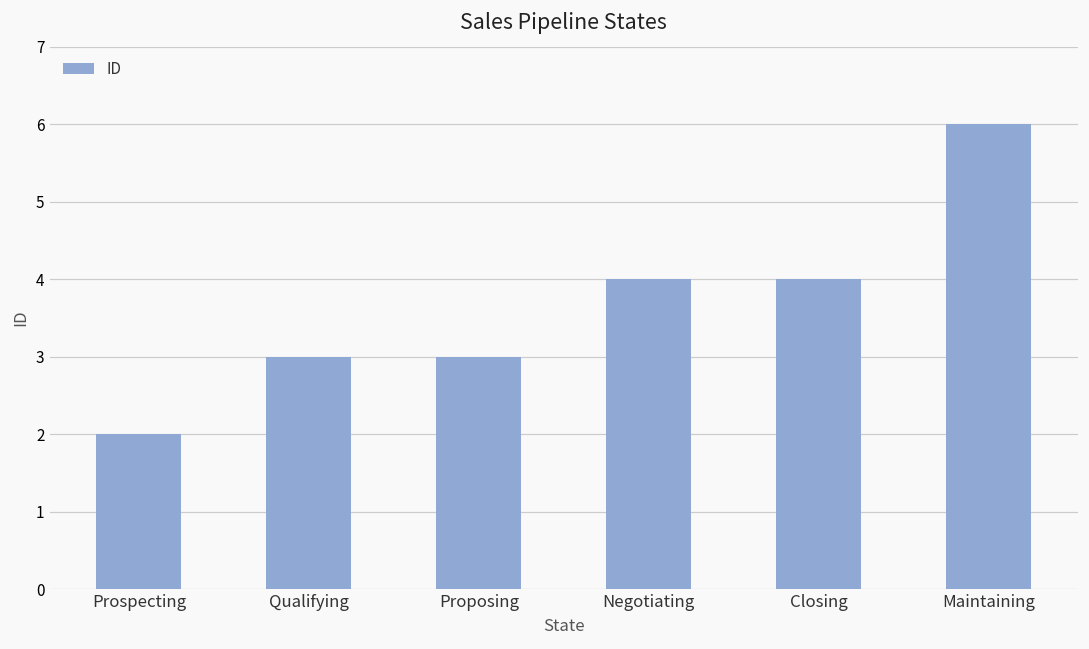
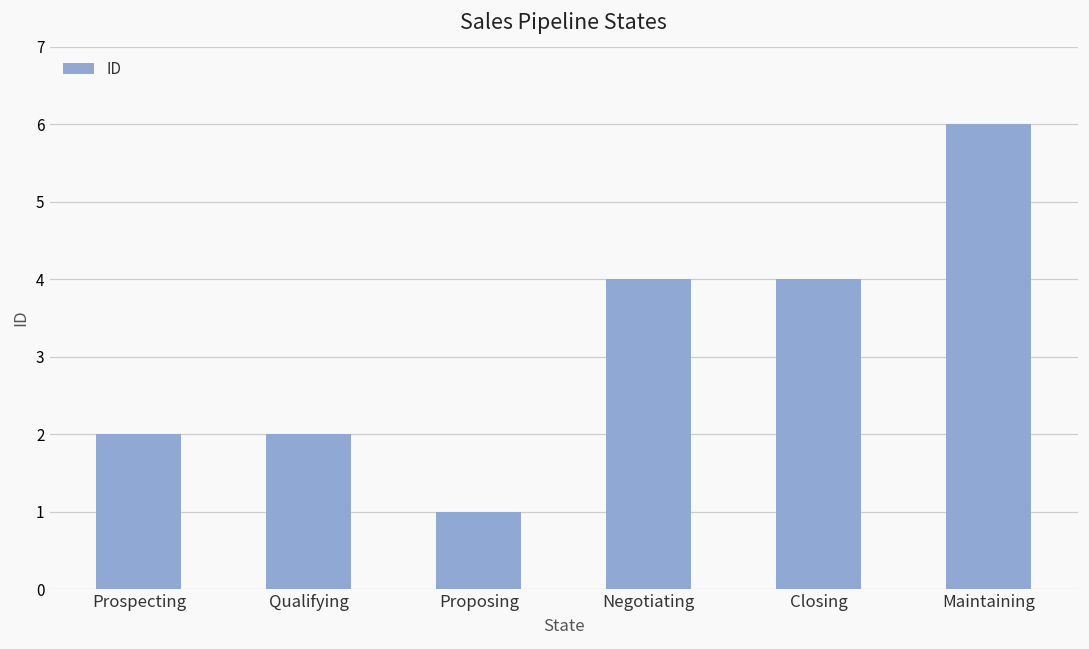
Qualifying: 3 -> 2
Proposing: 3 -> 1
